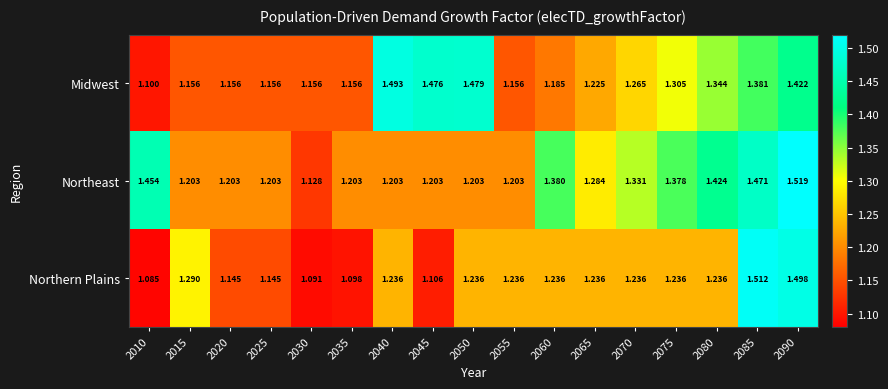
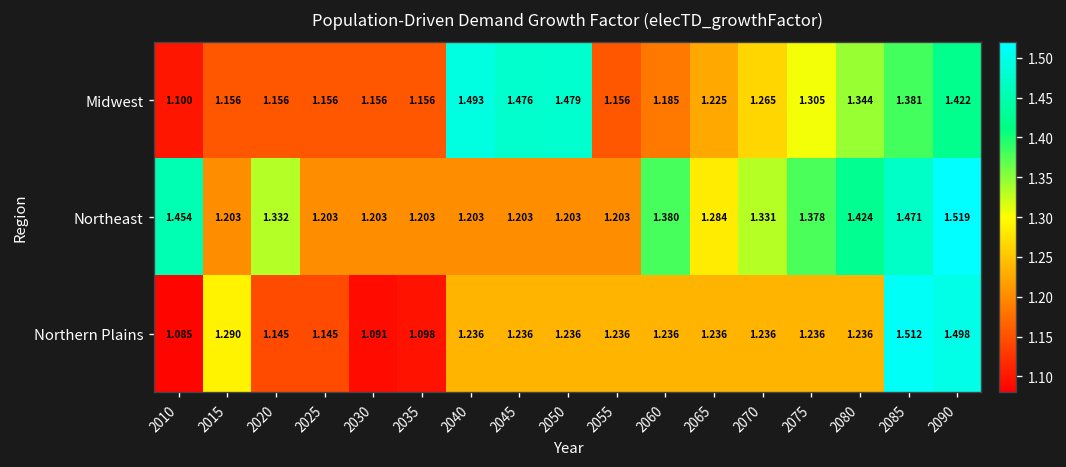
Northeast, 2020: 1.203 -> 1.332
Northeast, 2030: 1.128 -> 1.203
Northern Plains, 2045: 1.106 -> 1.236
